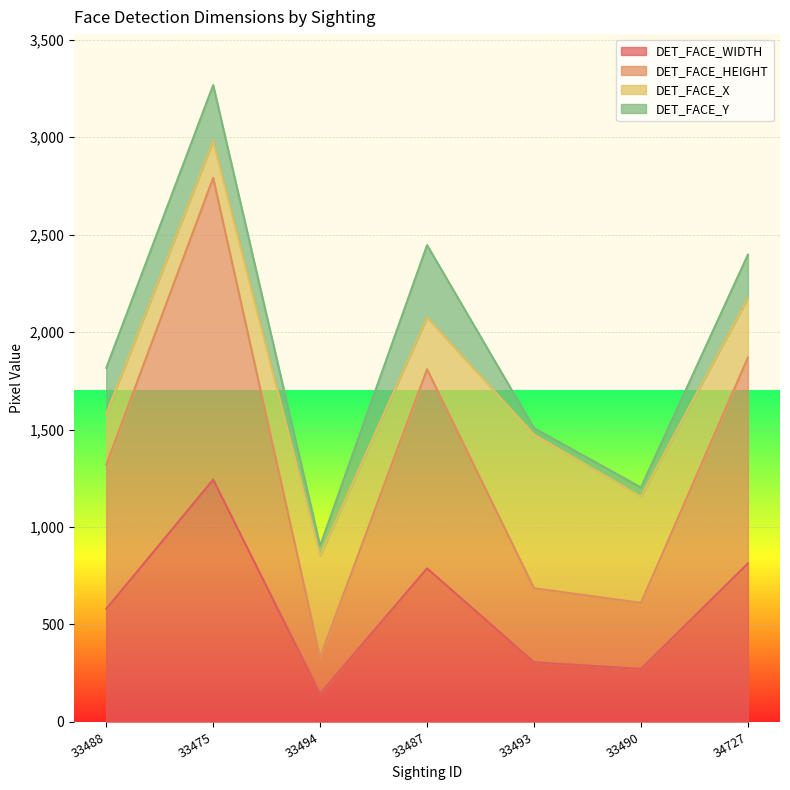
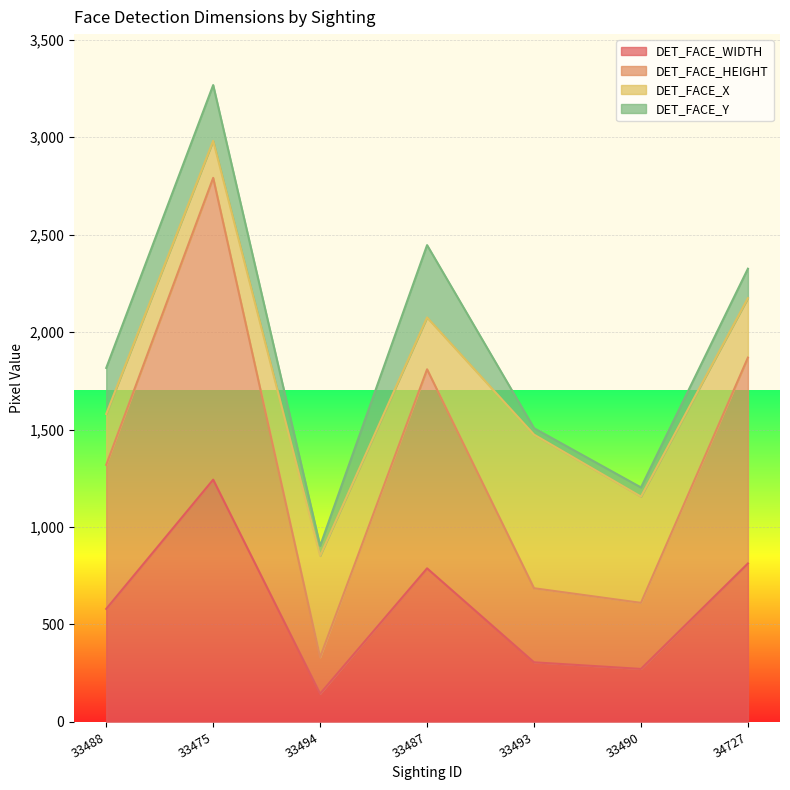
DET_FACE_Y, 34727: 220 -> 150
